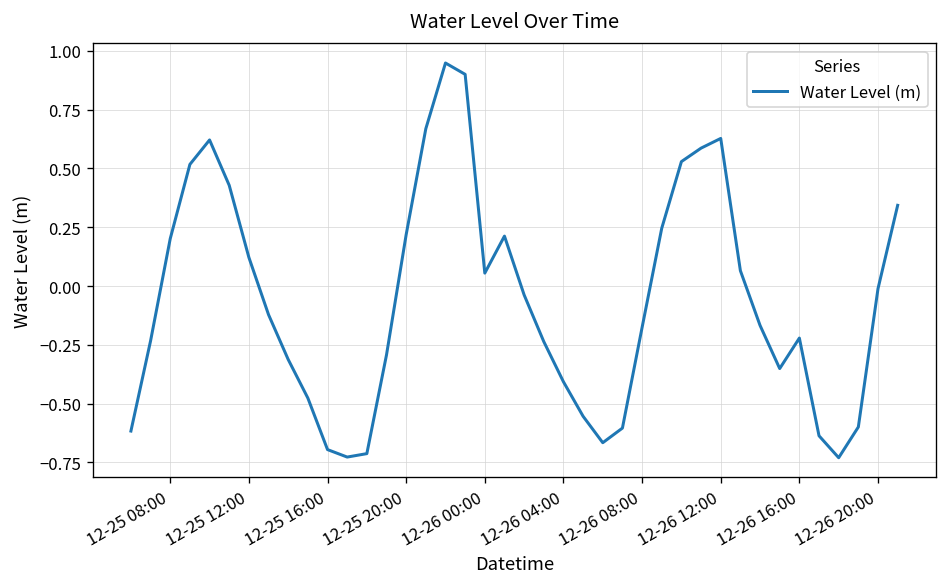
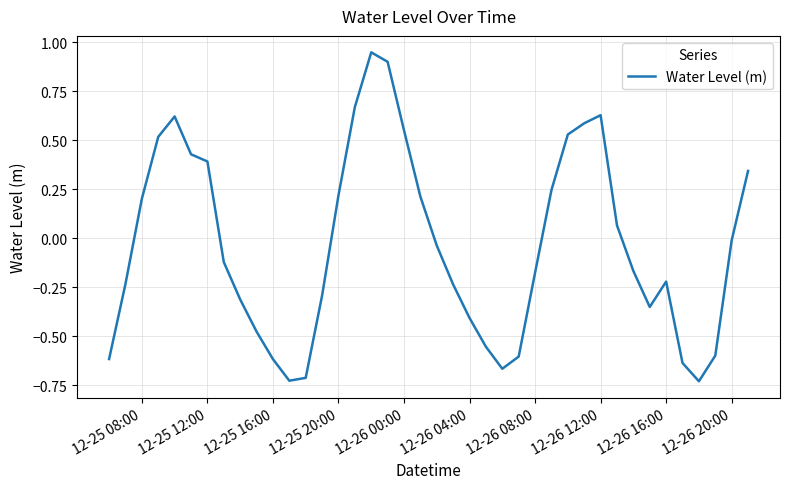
12-25 12:00: 0.12 -> 0.39
12-25 16:00: -0.70 -> -0.62
12-26 00:00: 0.06 -> 0.55
